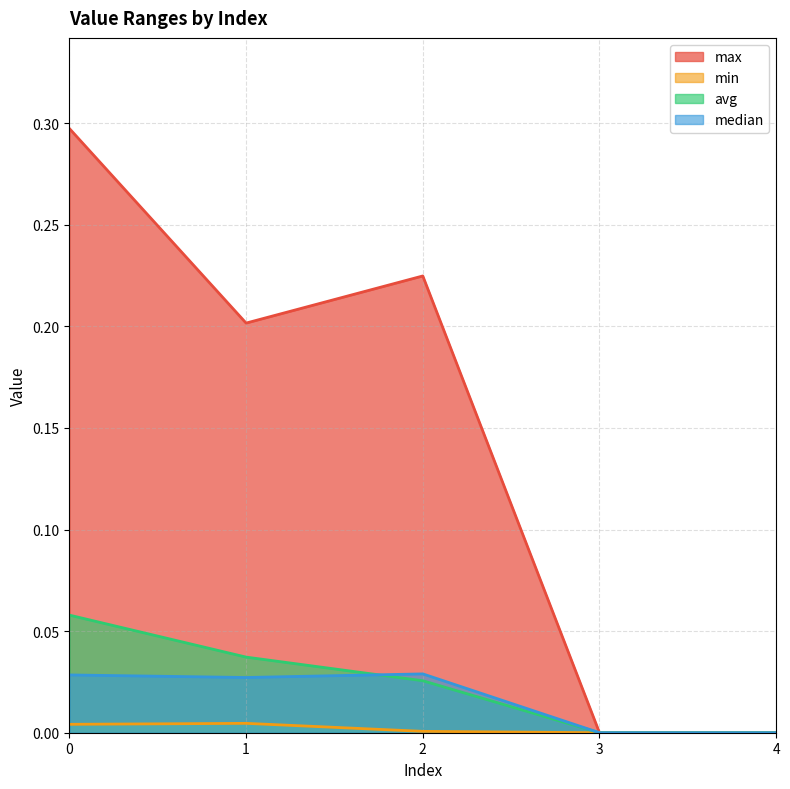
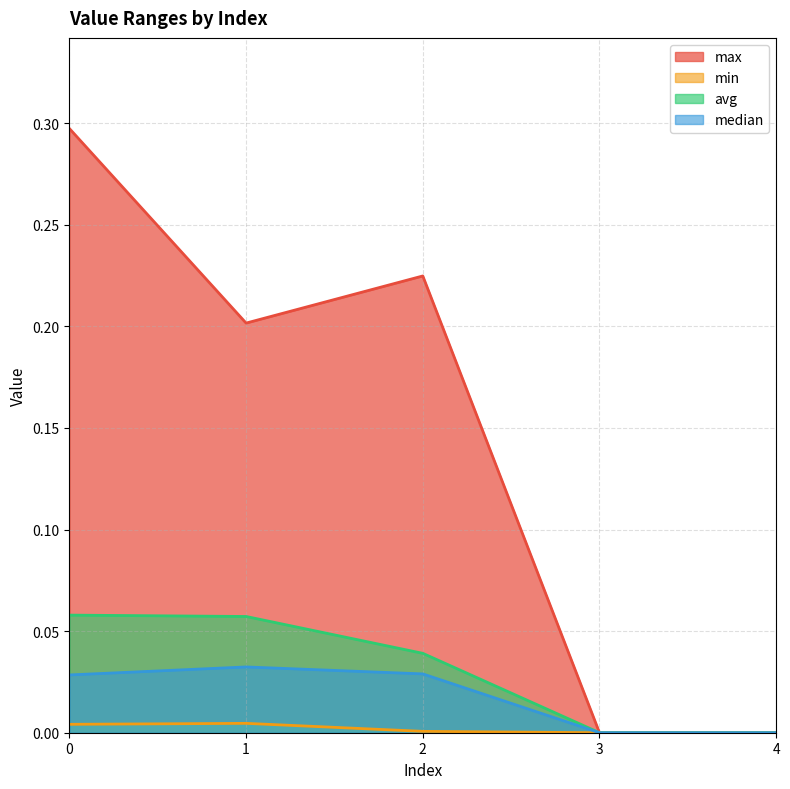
avg, 1: 0.037 -> 0.057
median, 1: 0.027 -> 0.032
avg, 2: 0.026 -> 0.039
